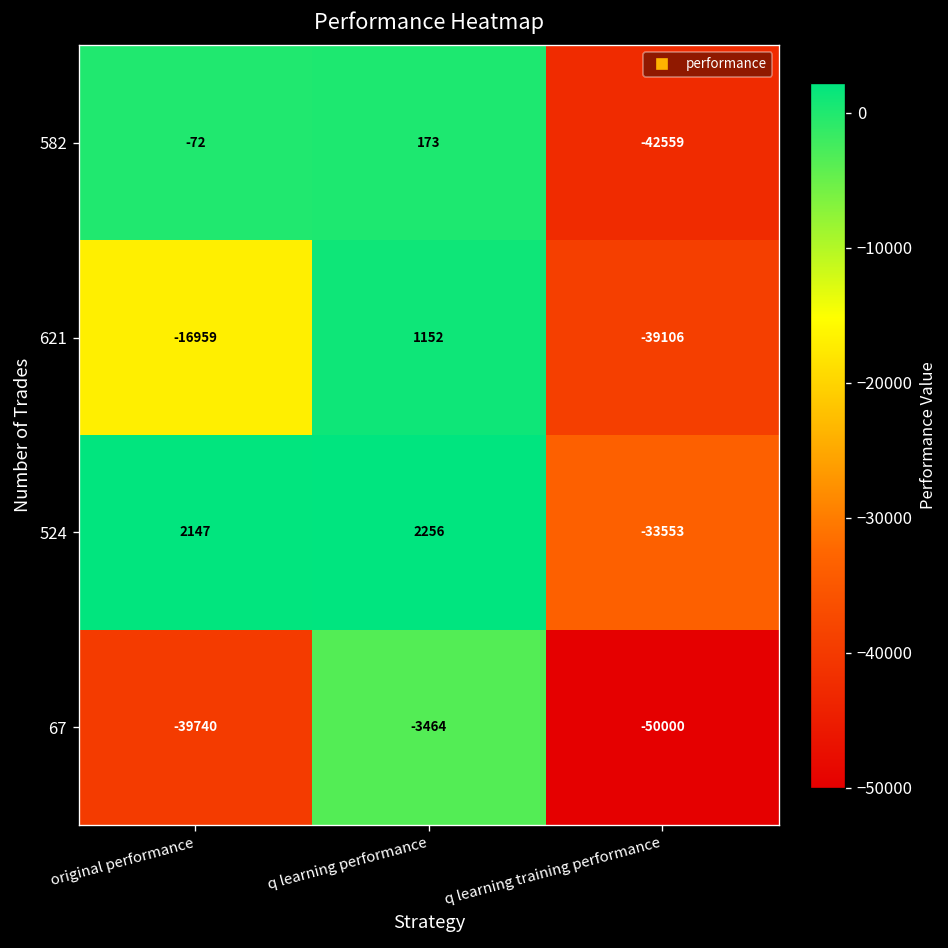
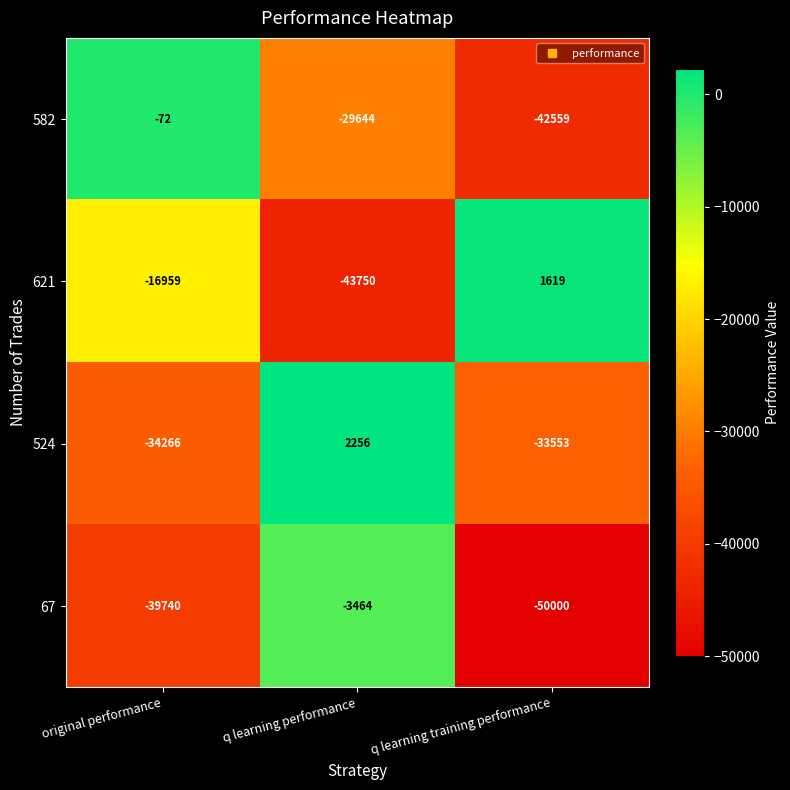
582, q learning performance: 173 -> -29644
621, q learning performance: 1152 -> -43750
621, q learning training performance: -39106 -> 1619
524, original performance: 2147 -> -34266
